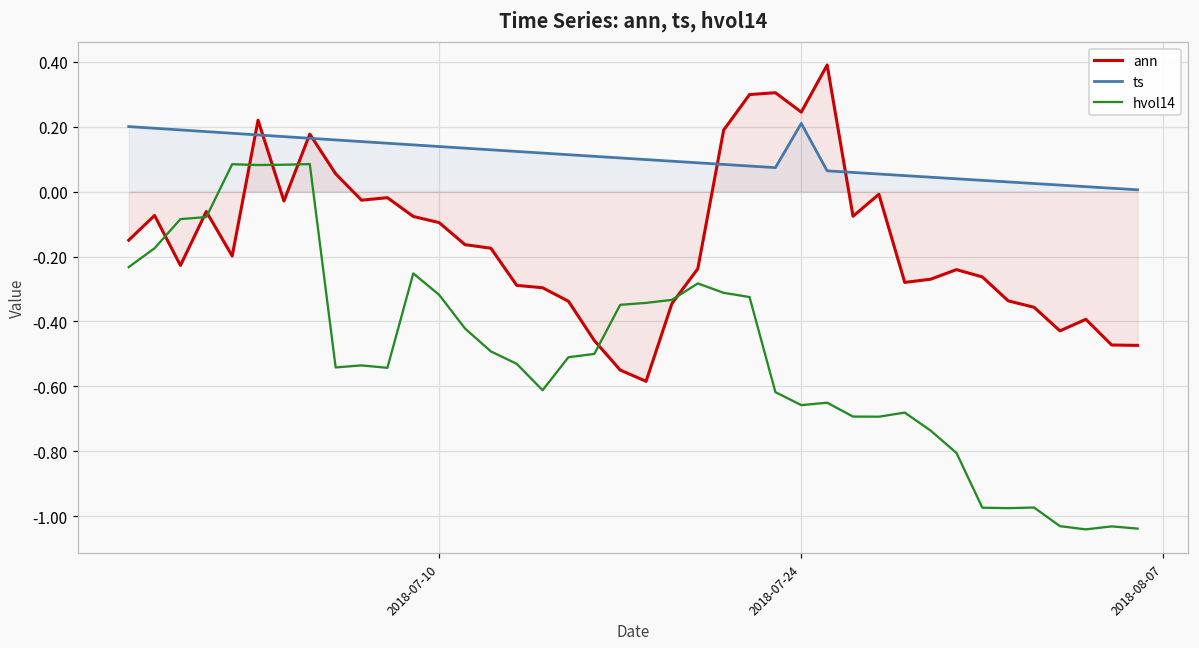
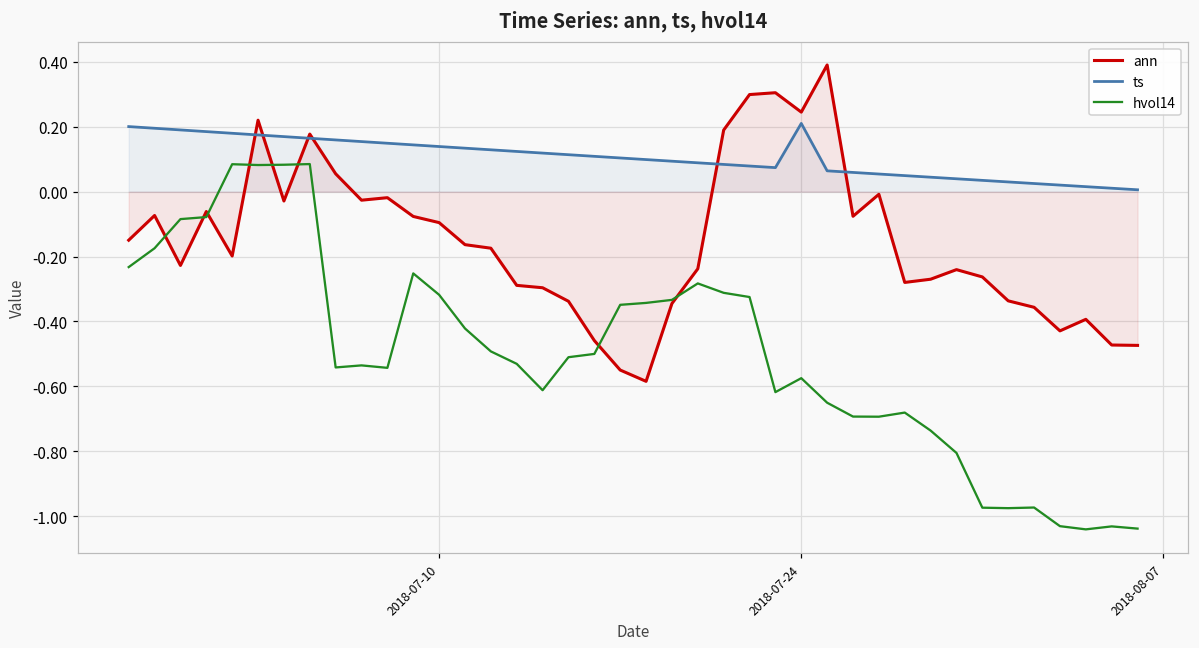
hvol14, 2018-07-24: -0.66 -> -0.57
